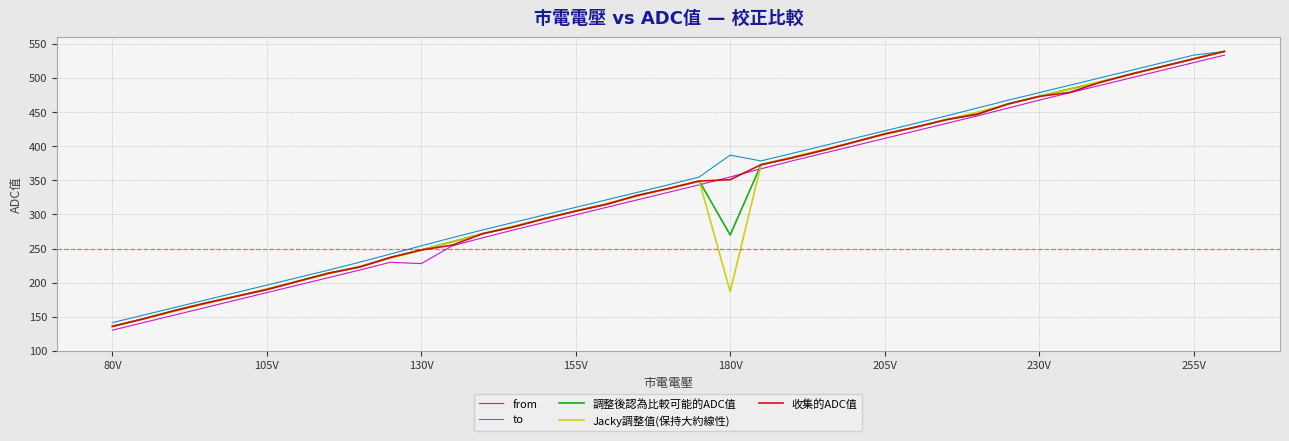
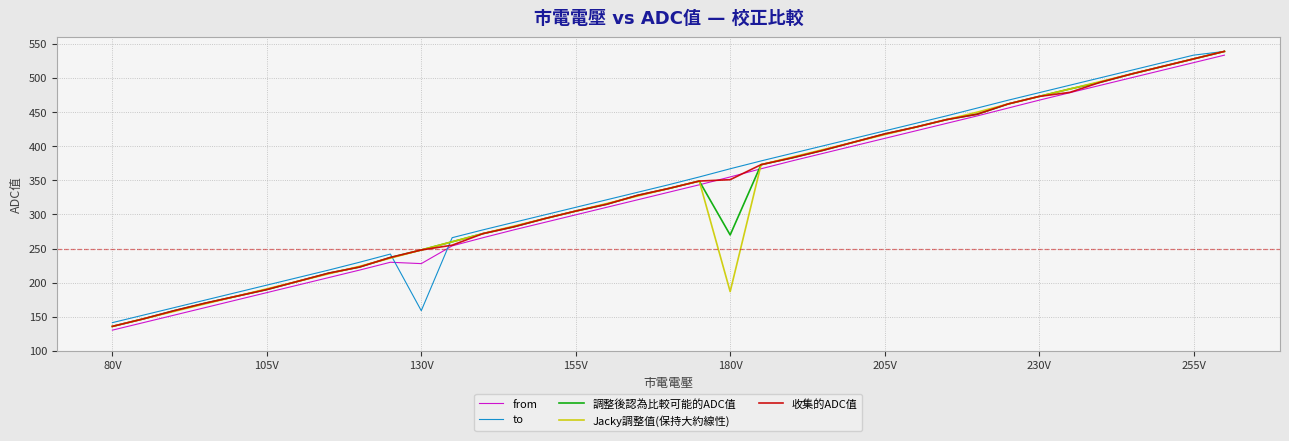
to, 130V: 250 -> 160
to, 180V: 390 -> 370
